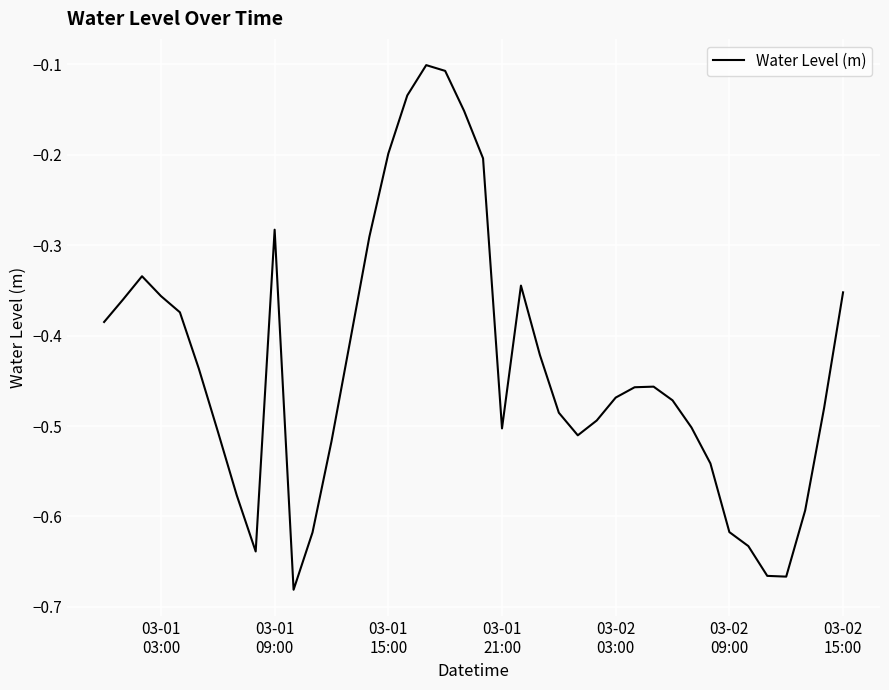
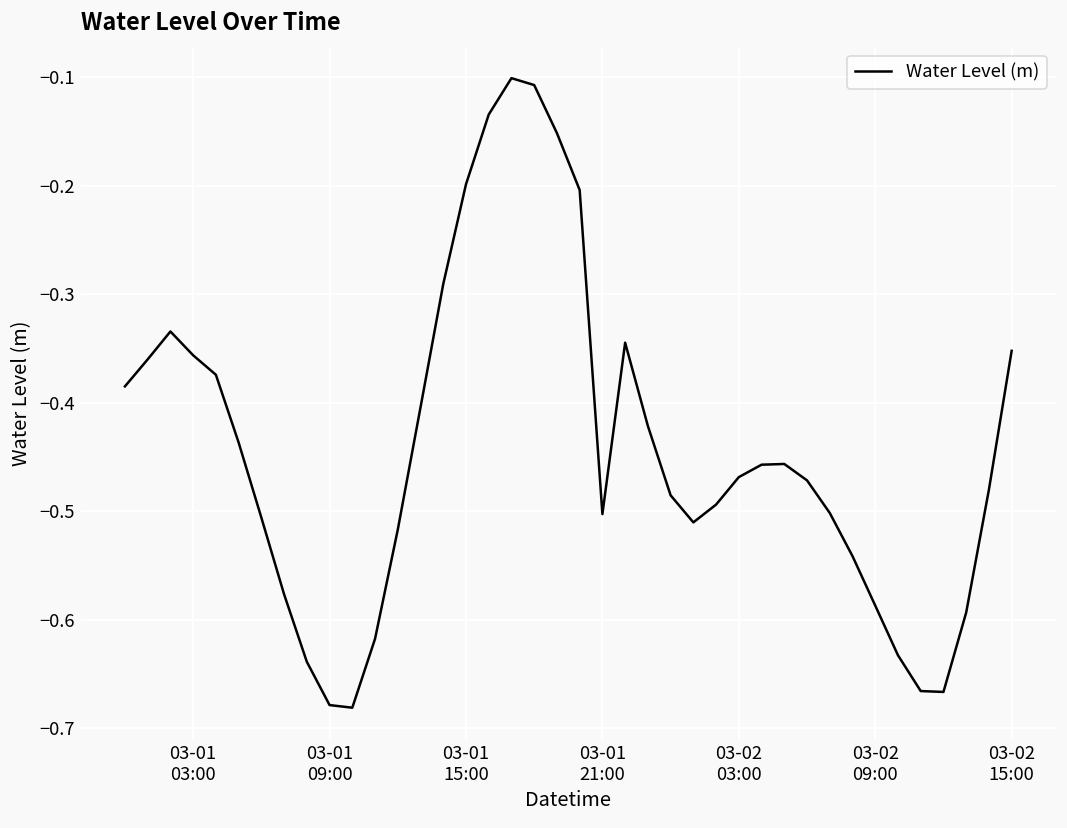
03-01 09:00: -0.28 -> -0.68
03-02 09:00: -0.62 -> -0.59
